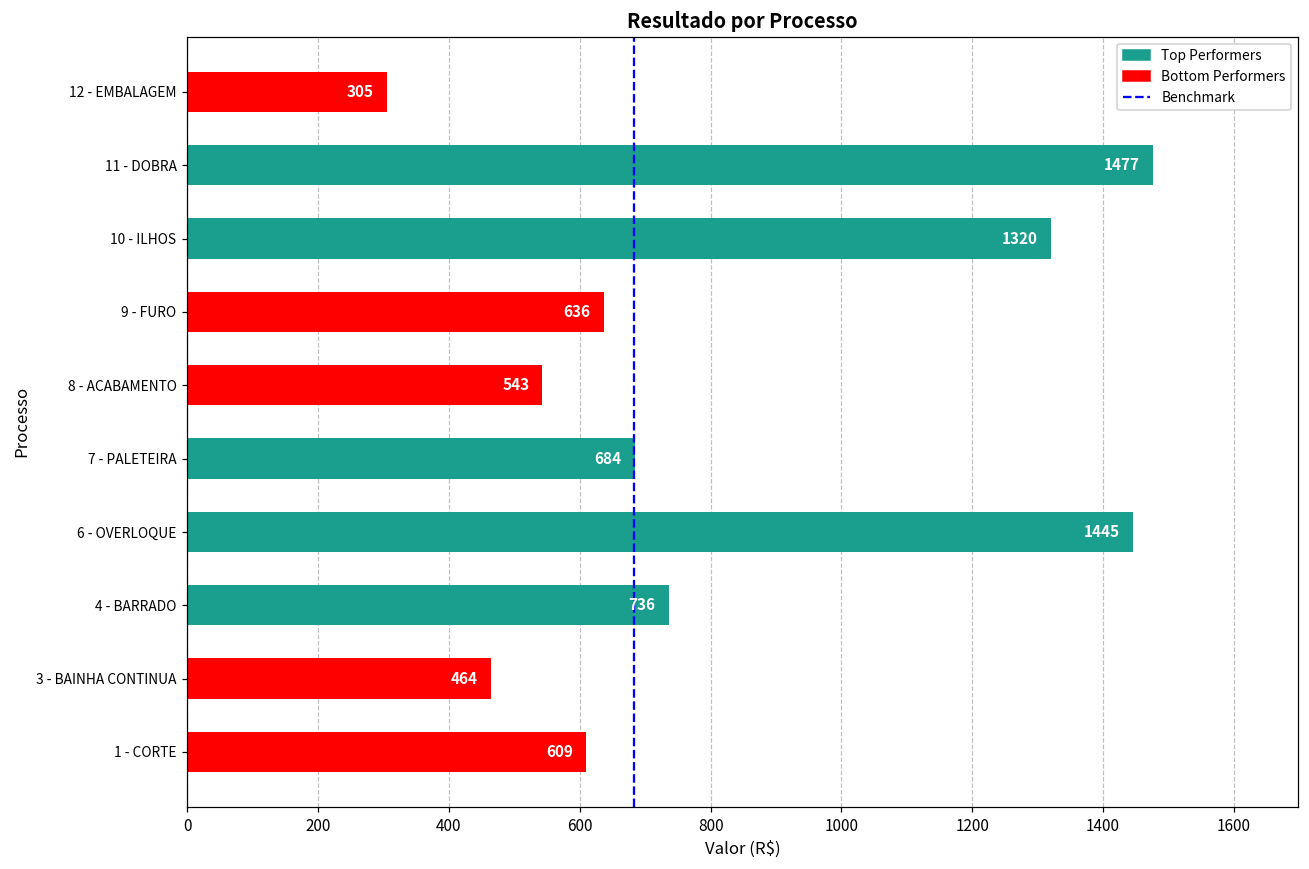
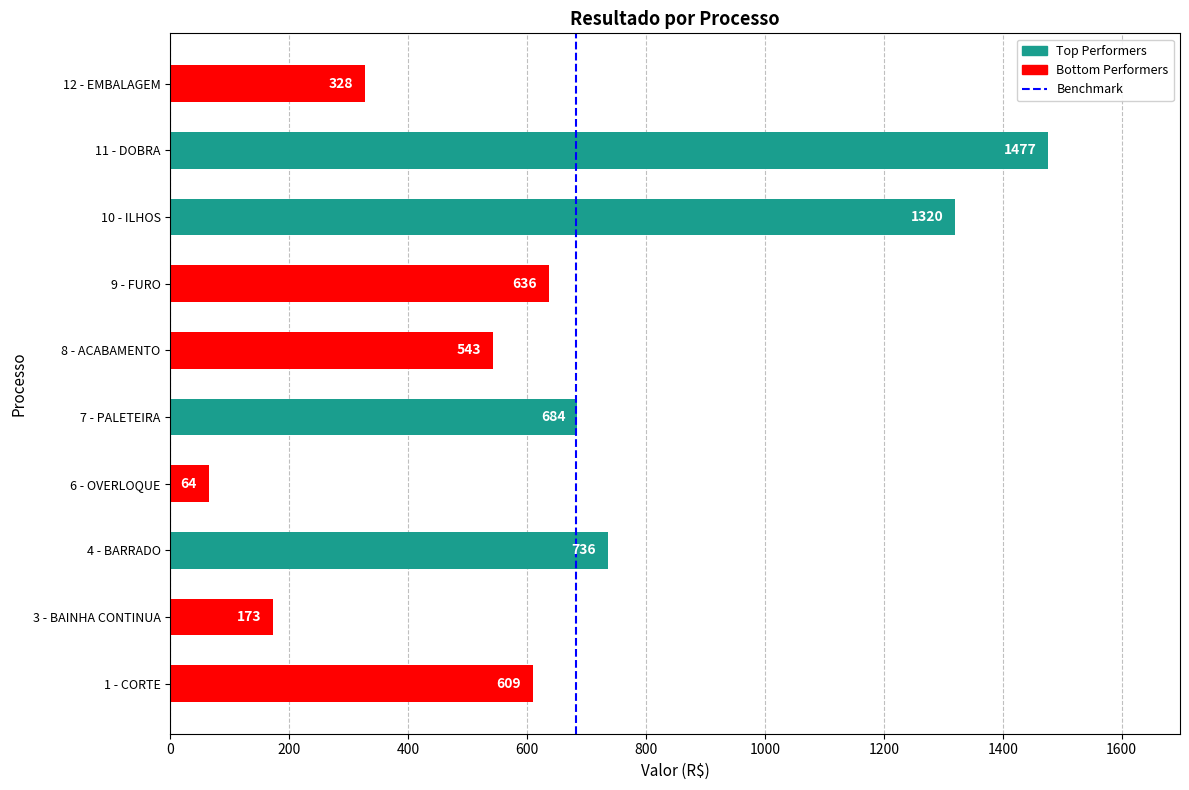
12 - EMBALAGEM: 305 -> 328
6 - OVERLOQUE: 1445 -> 64
3 - BAINHA CONTINUA: 464 -> 173
